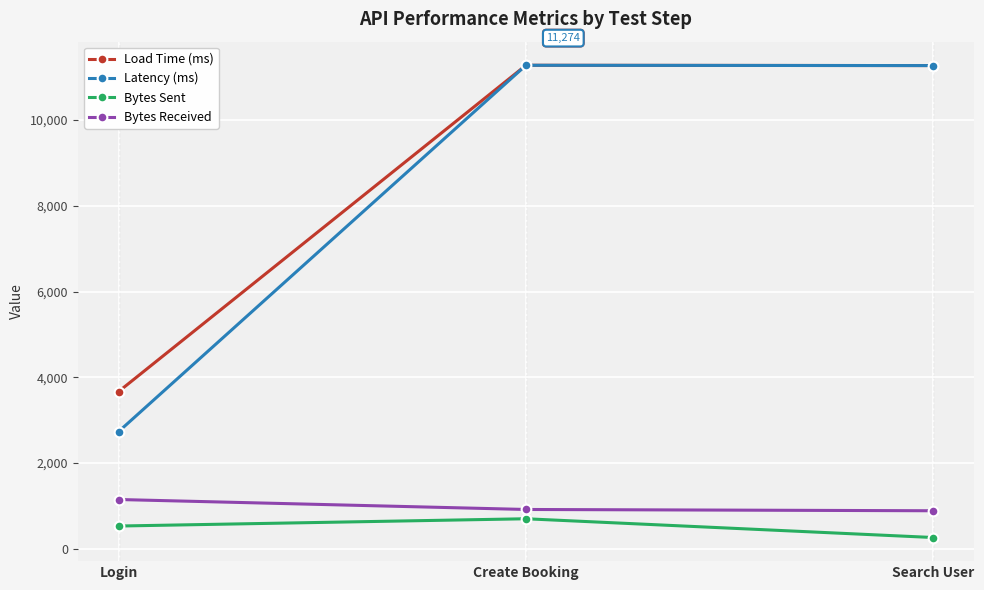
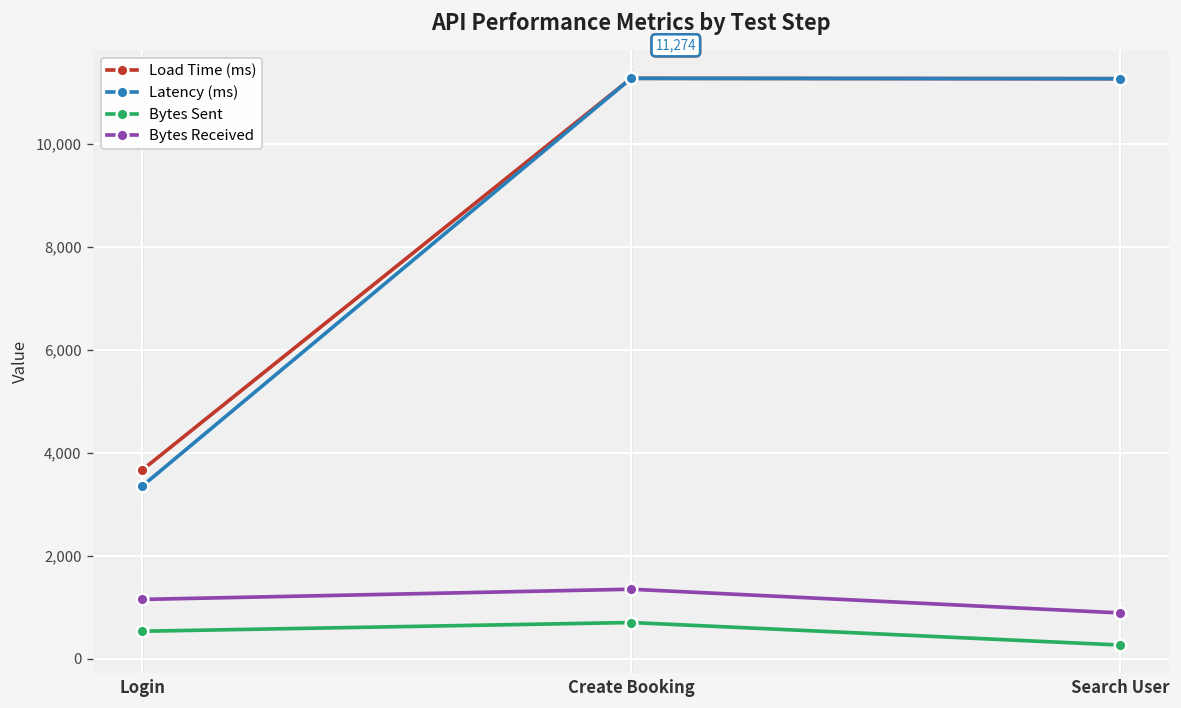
Latency (ms), Login: 2,700 -> 3,400
Bytes Received, Create Booking: 900 -> 1,300
